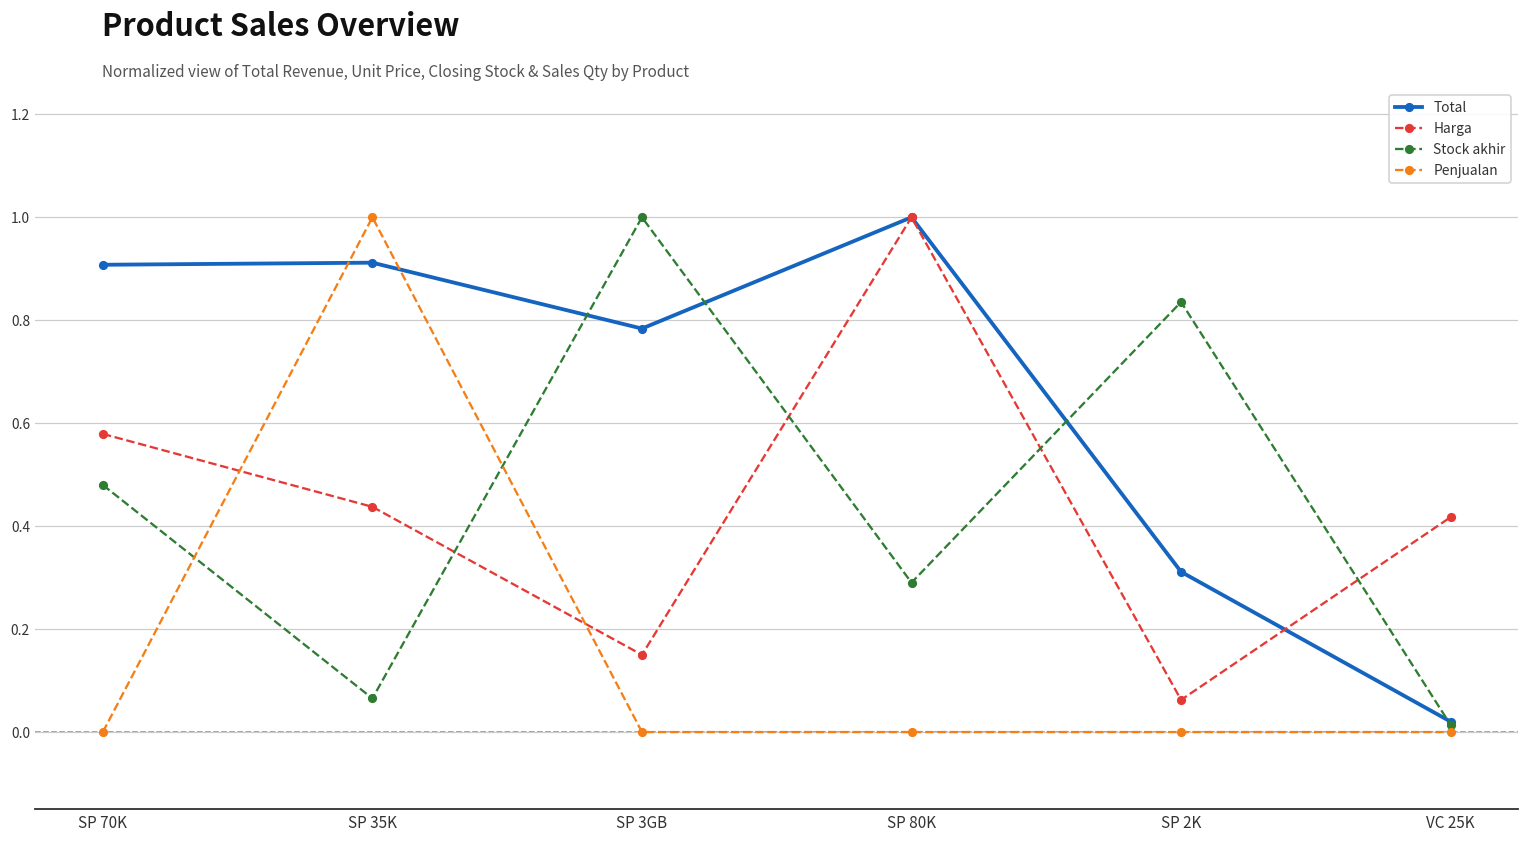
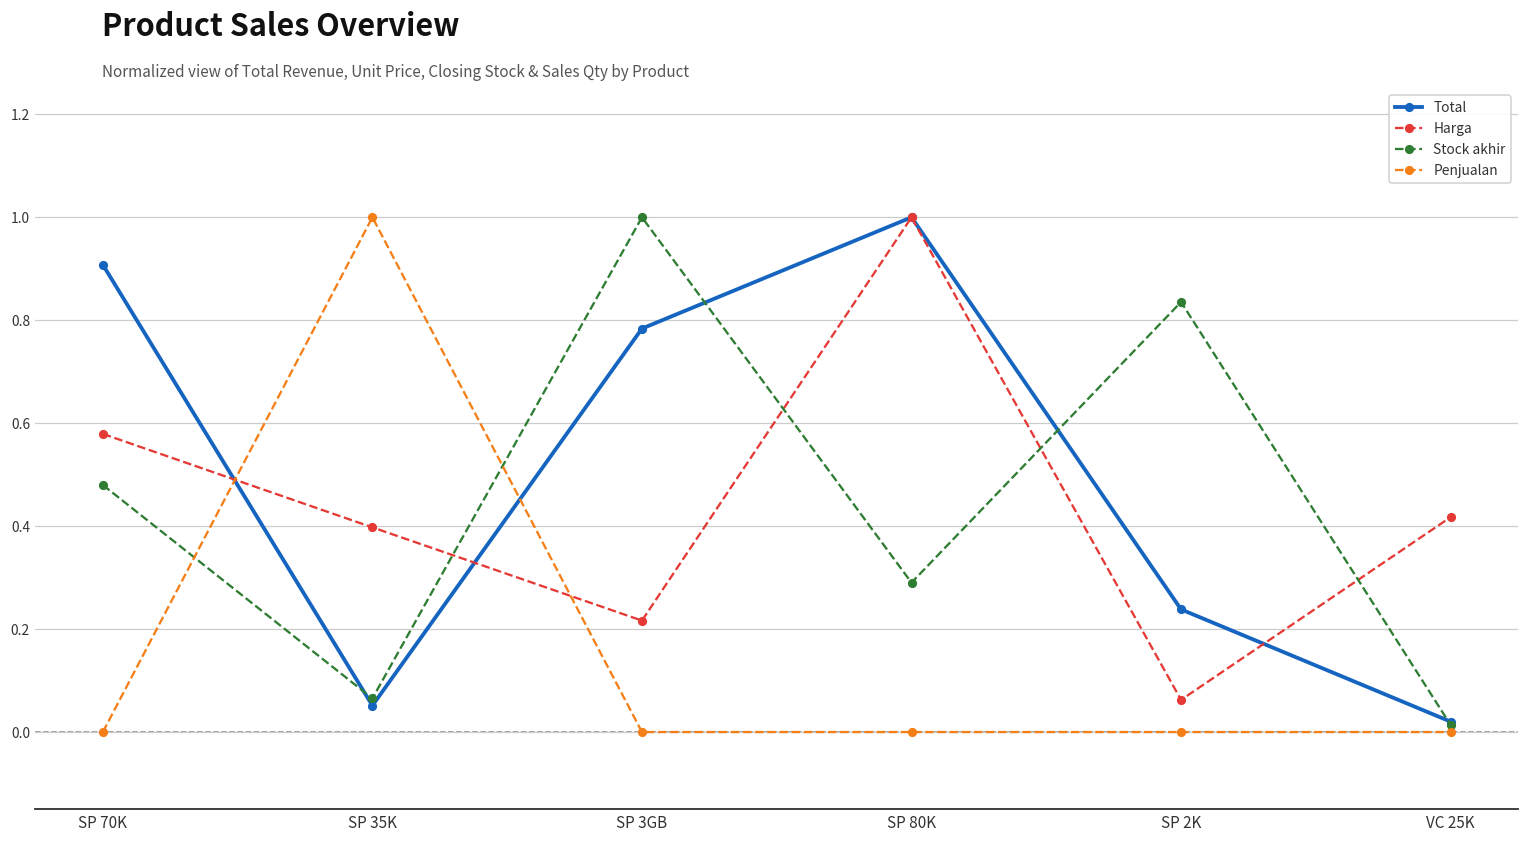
Total, SP 35K: 0.91 -> 0.05
Harga, SP 35K: 0.44 -> 0.40
Harga, SP 3GB: 0.15 -> 0.22
Total, SP 2K: 0.31 -> 0.24
